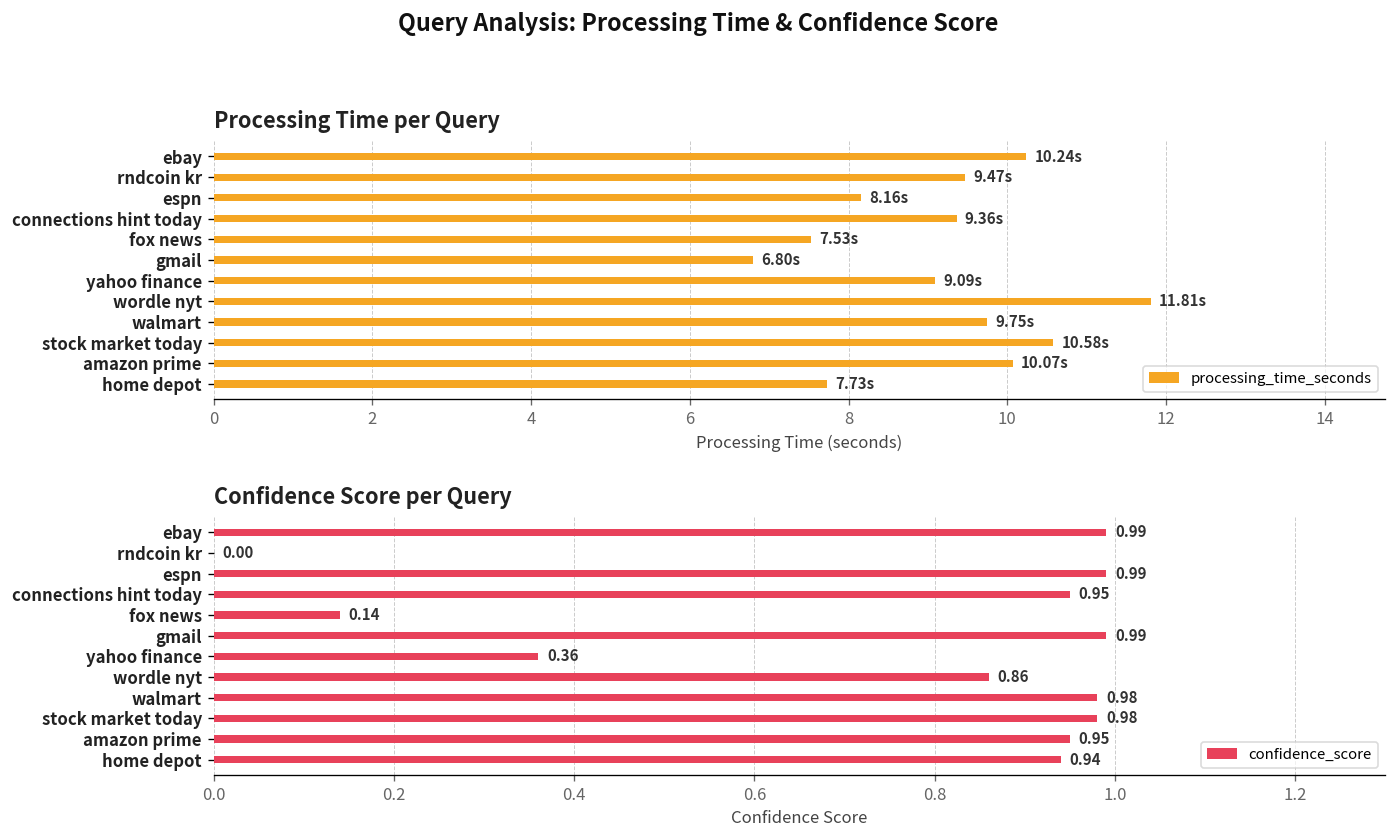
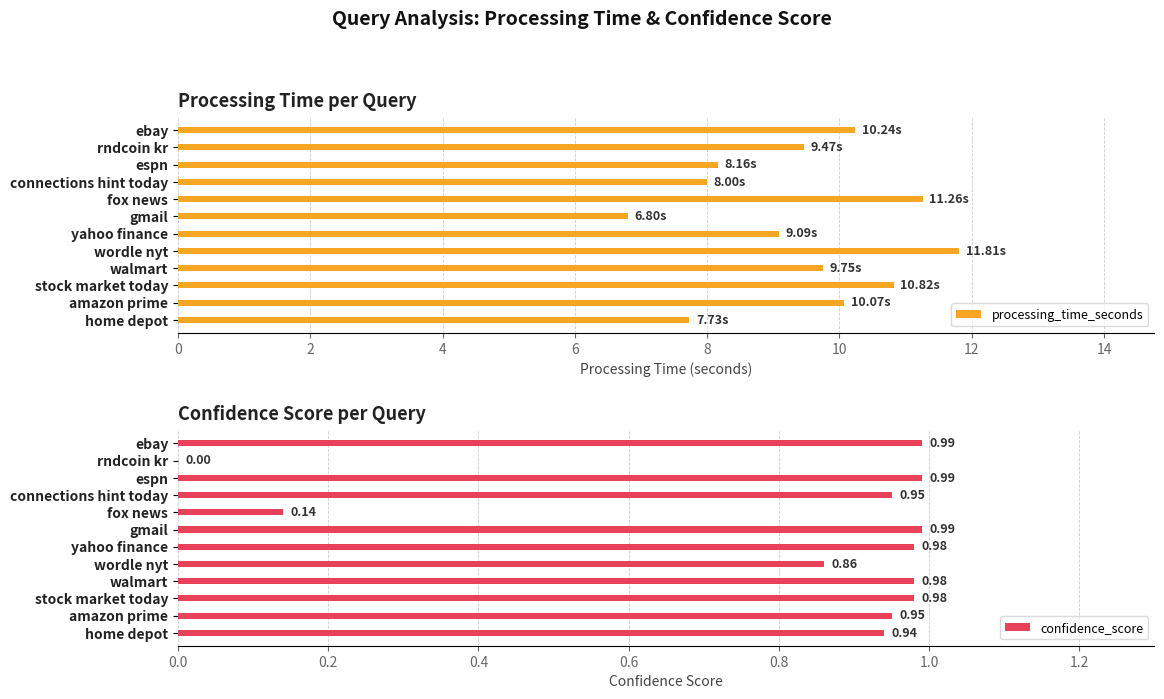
Processing Time per Query, connections hint today: 9.36s -> 8.00s
Processing Time per Query, fox news: 7.53s -> 11.26s
Processing Time per Query, stock market today: 10.58s -> 10.82s
Confidence Score per Query, yahoo finance: 0.36 -> 0.98
